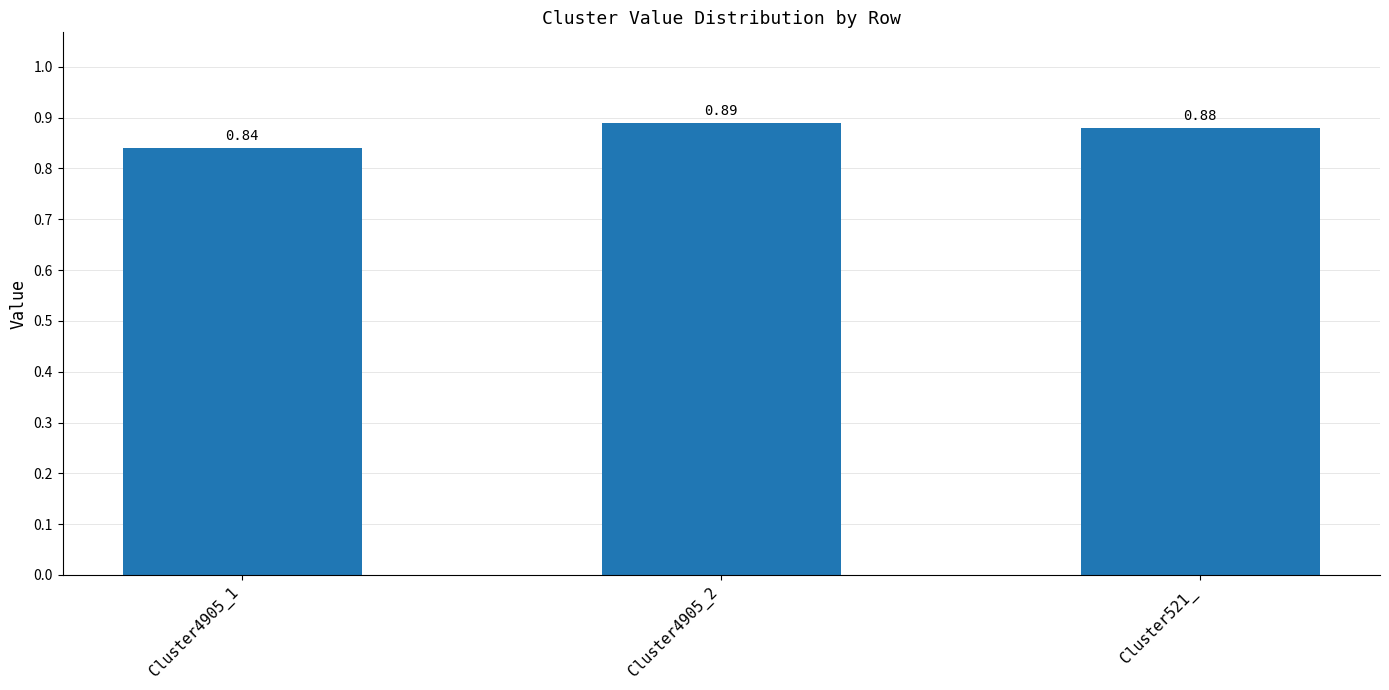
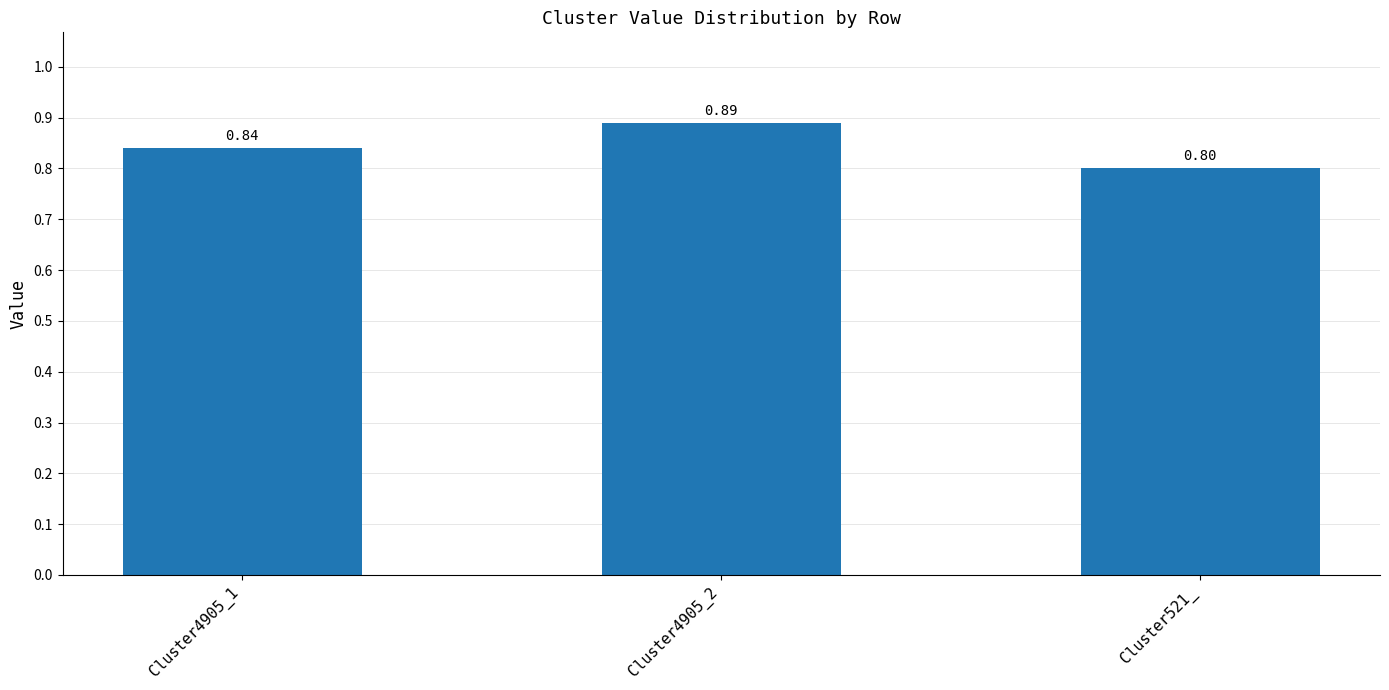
Cluster521_: 0.88 -> 0.80
